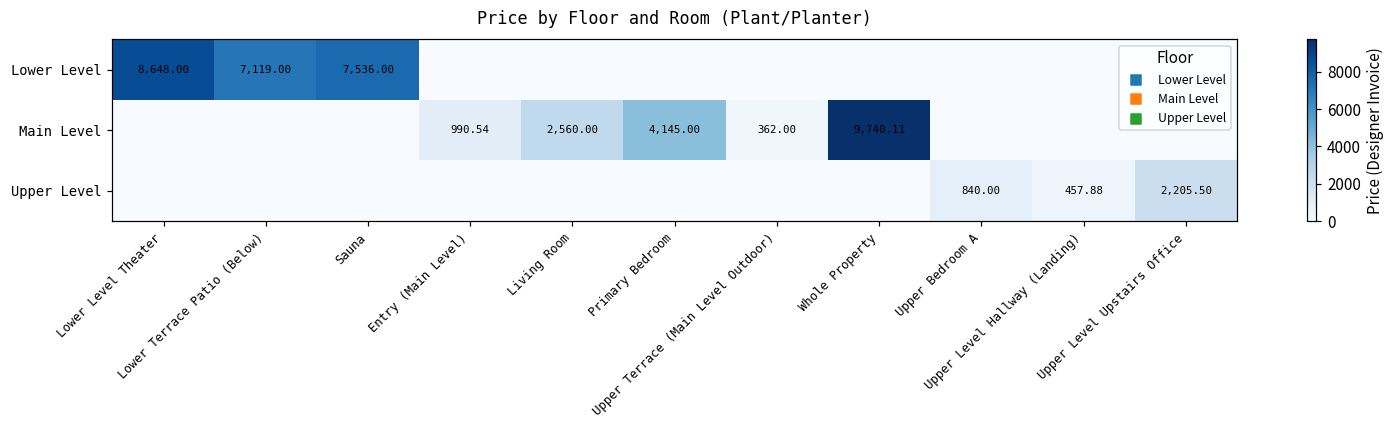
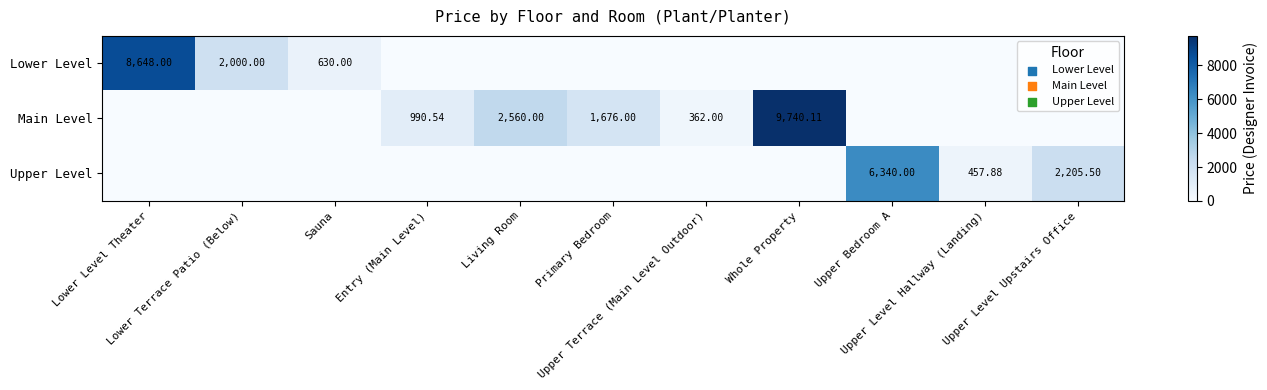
Lower Level, Lower Terrace Patio (Below): 7,119.00 -> 2,000.00
Lower Level, Sauna: 7,536.00 -> 630.00
Main Level, Primary Bedroom: 4,145.00 -> 1,676.00
Upper Level, Upper Bedroom A: 840.00 -> 6,340.00
